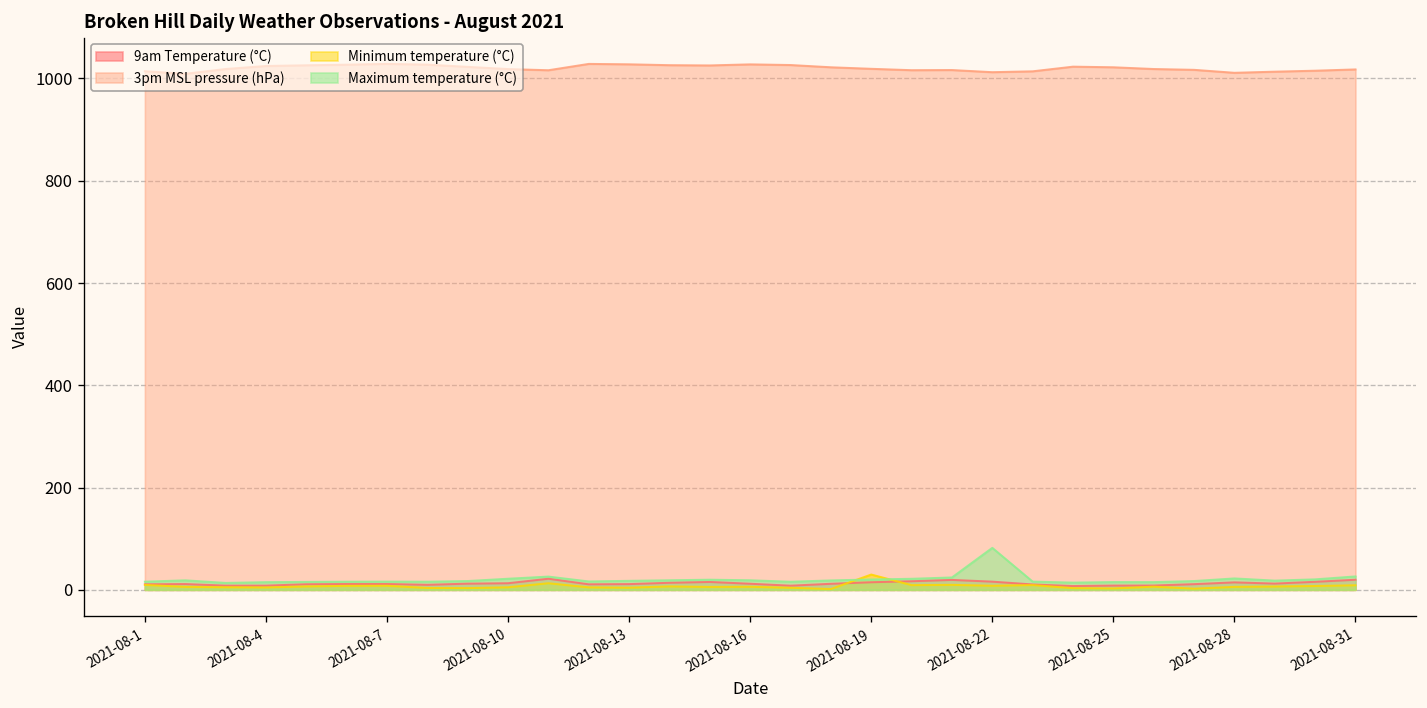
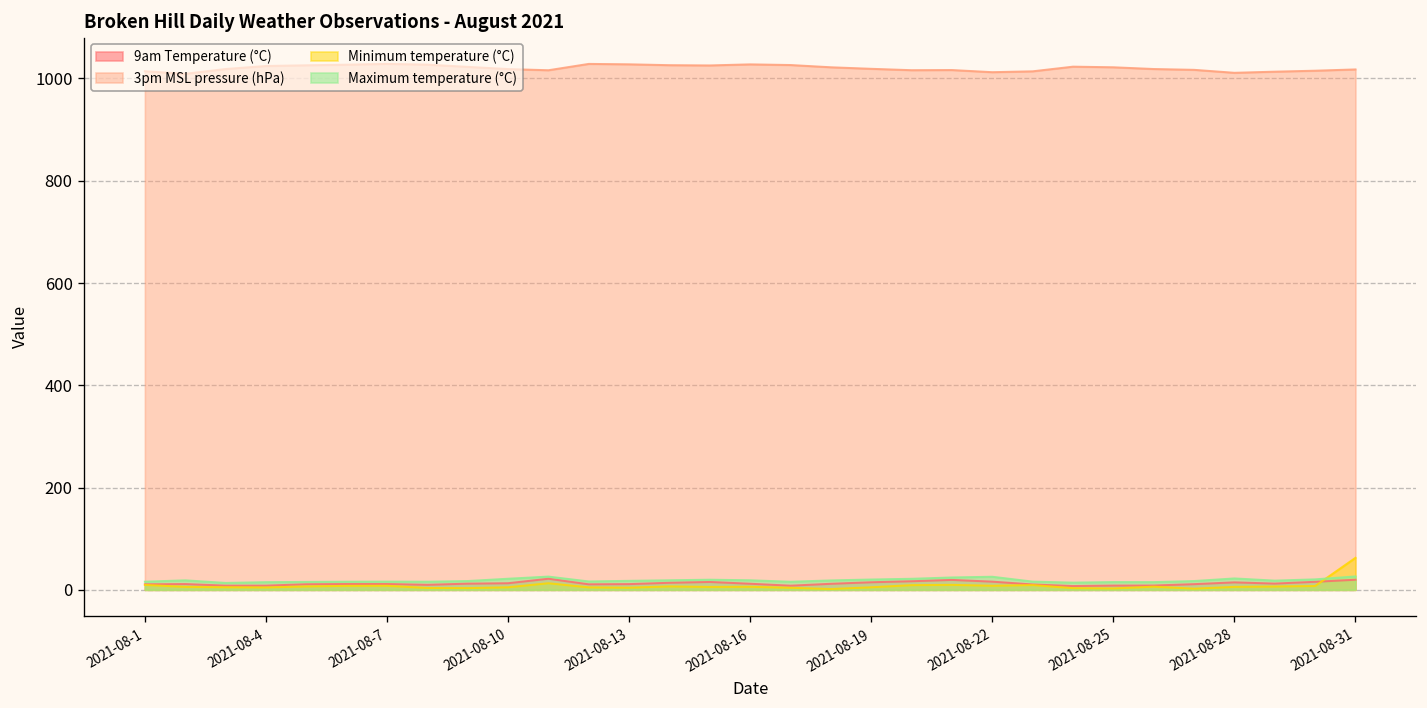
Minimum temperature (°C), 2021-08-19: 30 -> 10
Maximum temperature (°C), 2021-08-22: 80 -> 30
Minimum temperature (°C), 2021-08-31: 10 -> 60
